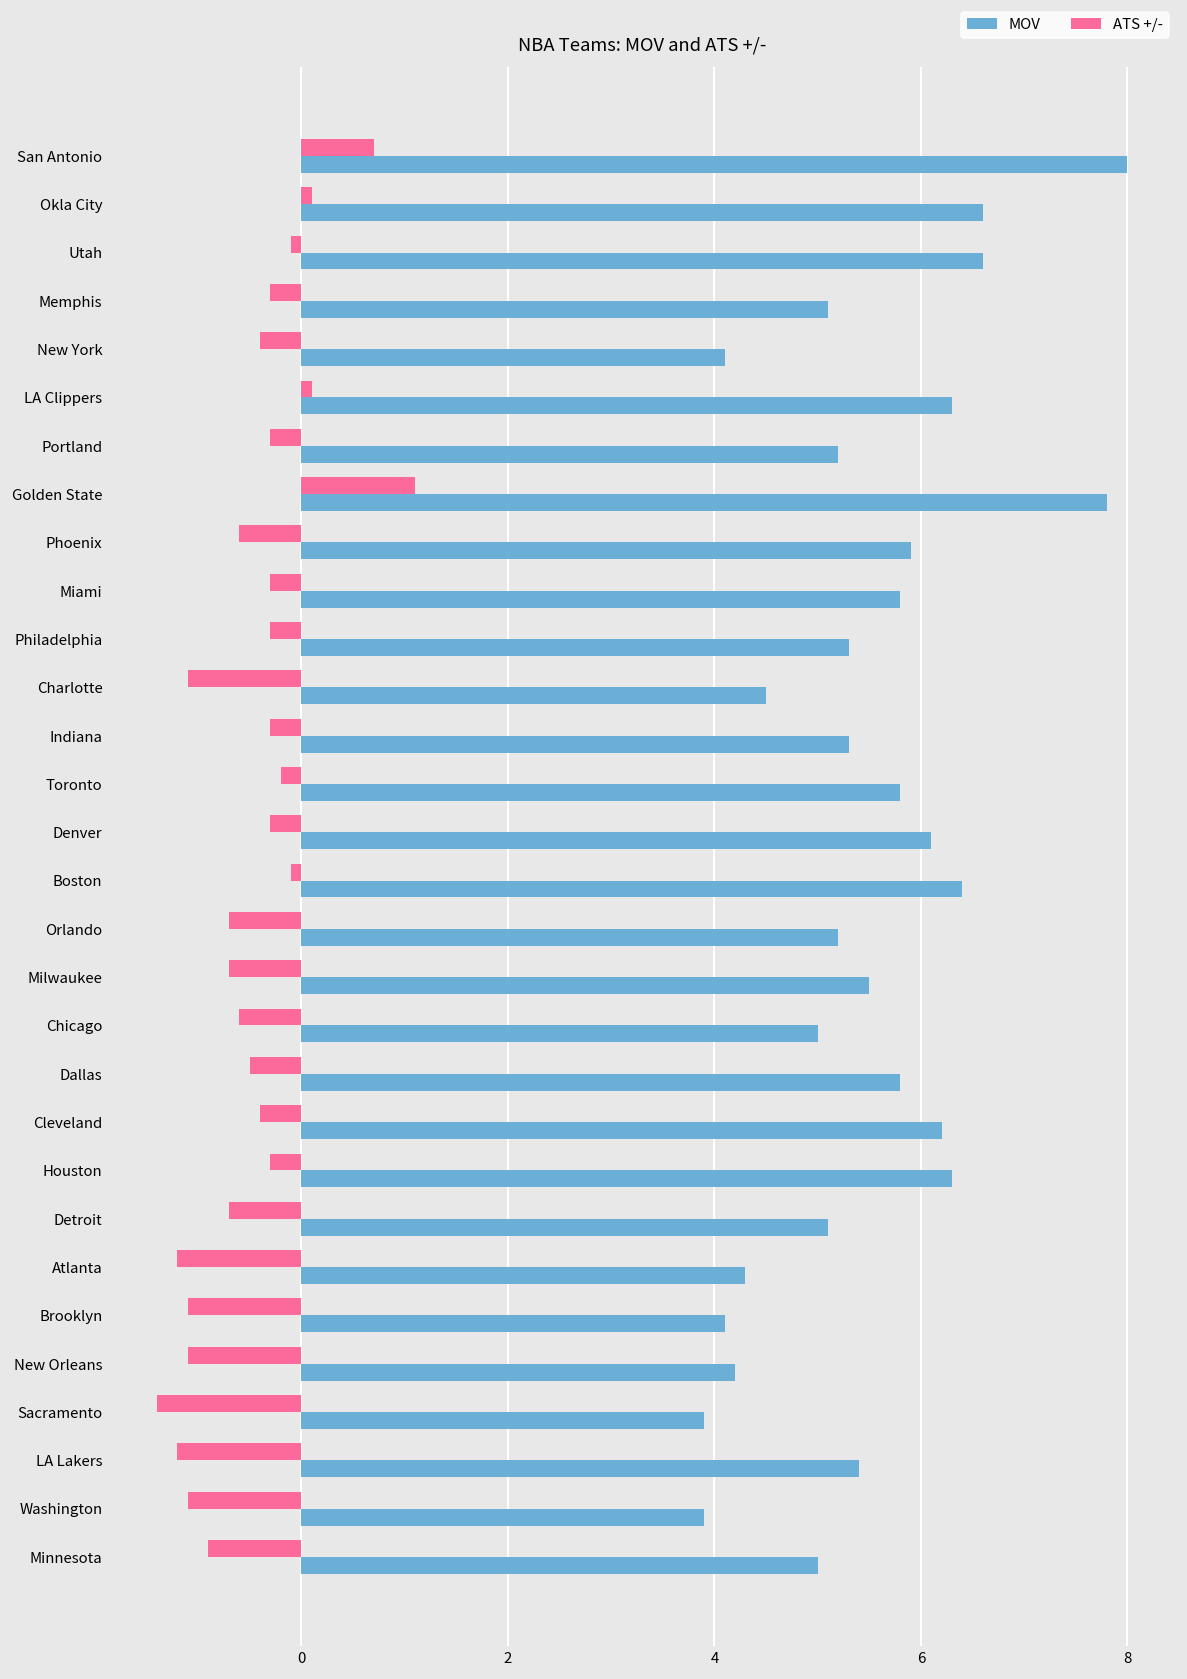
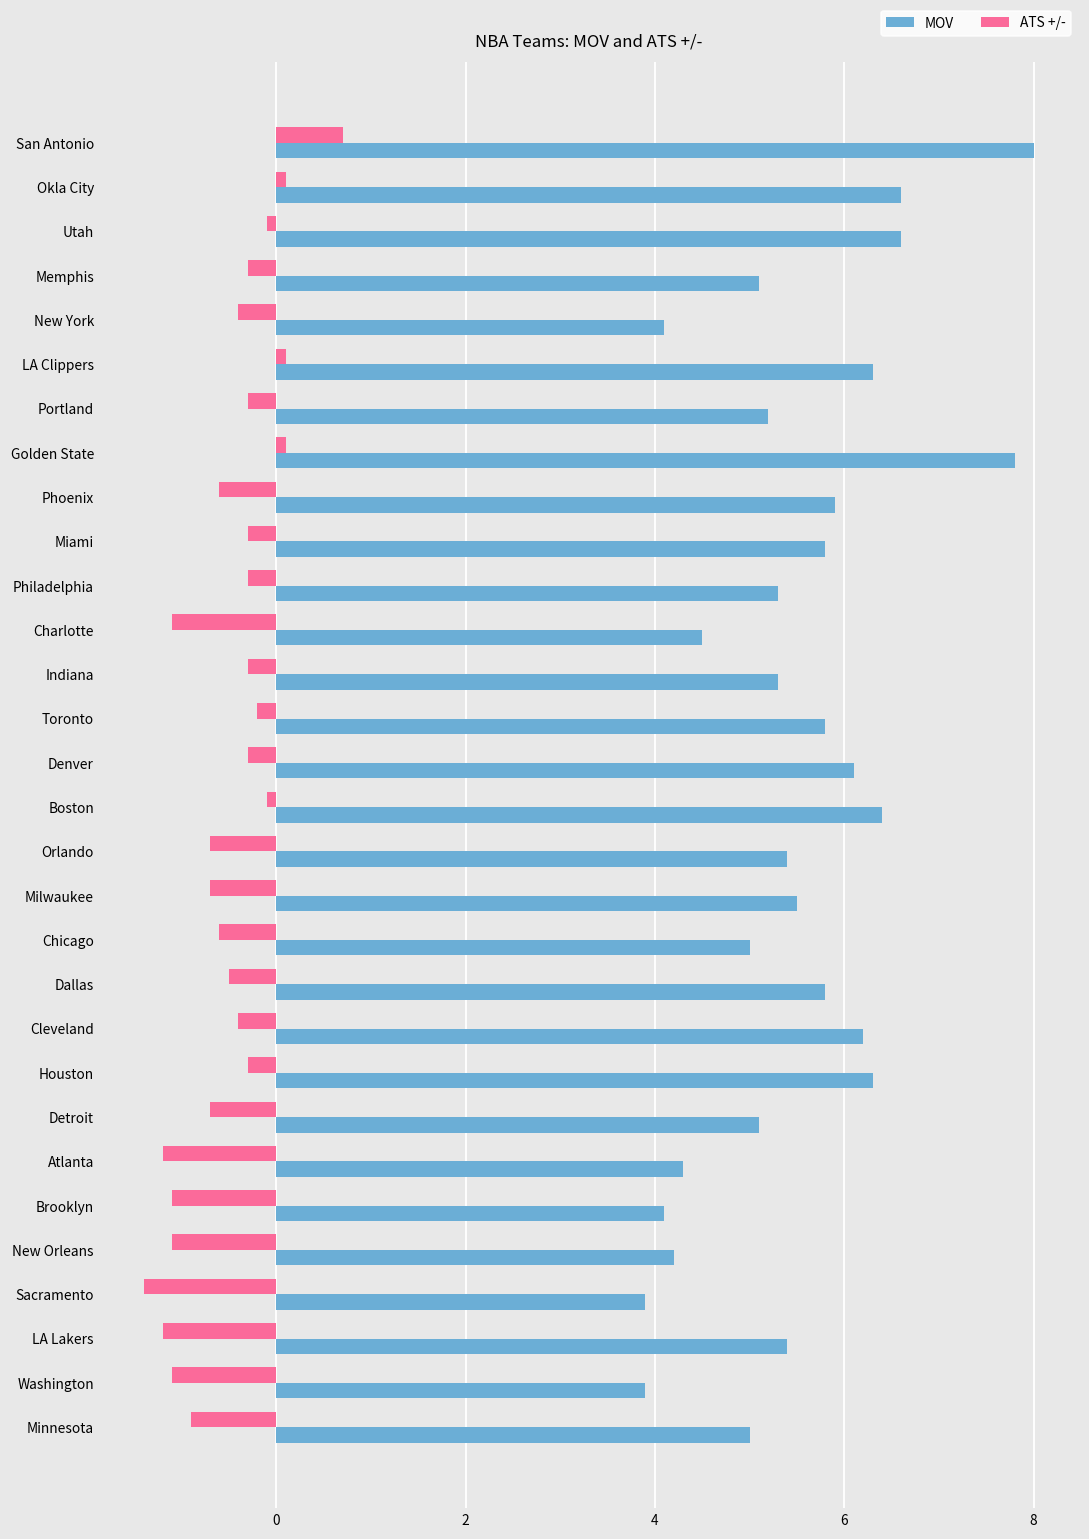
ATS +/-, Golden State: 1.1 -> 0.1
MOV, Orlando: 5.2 -> 5.4
